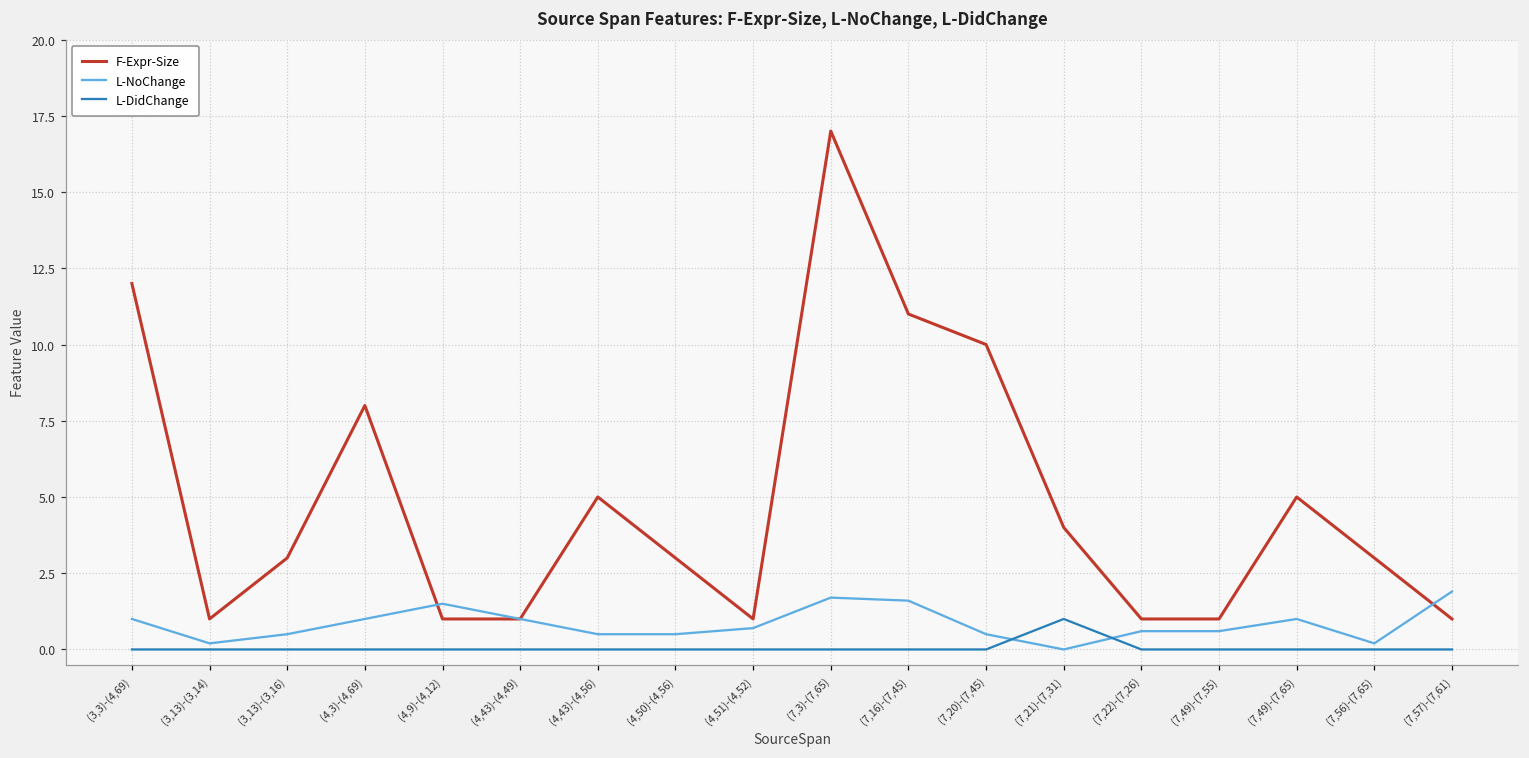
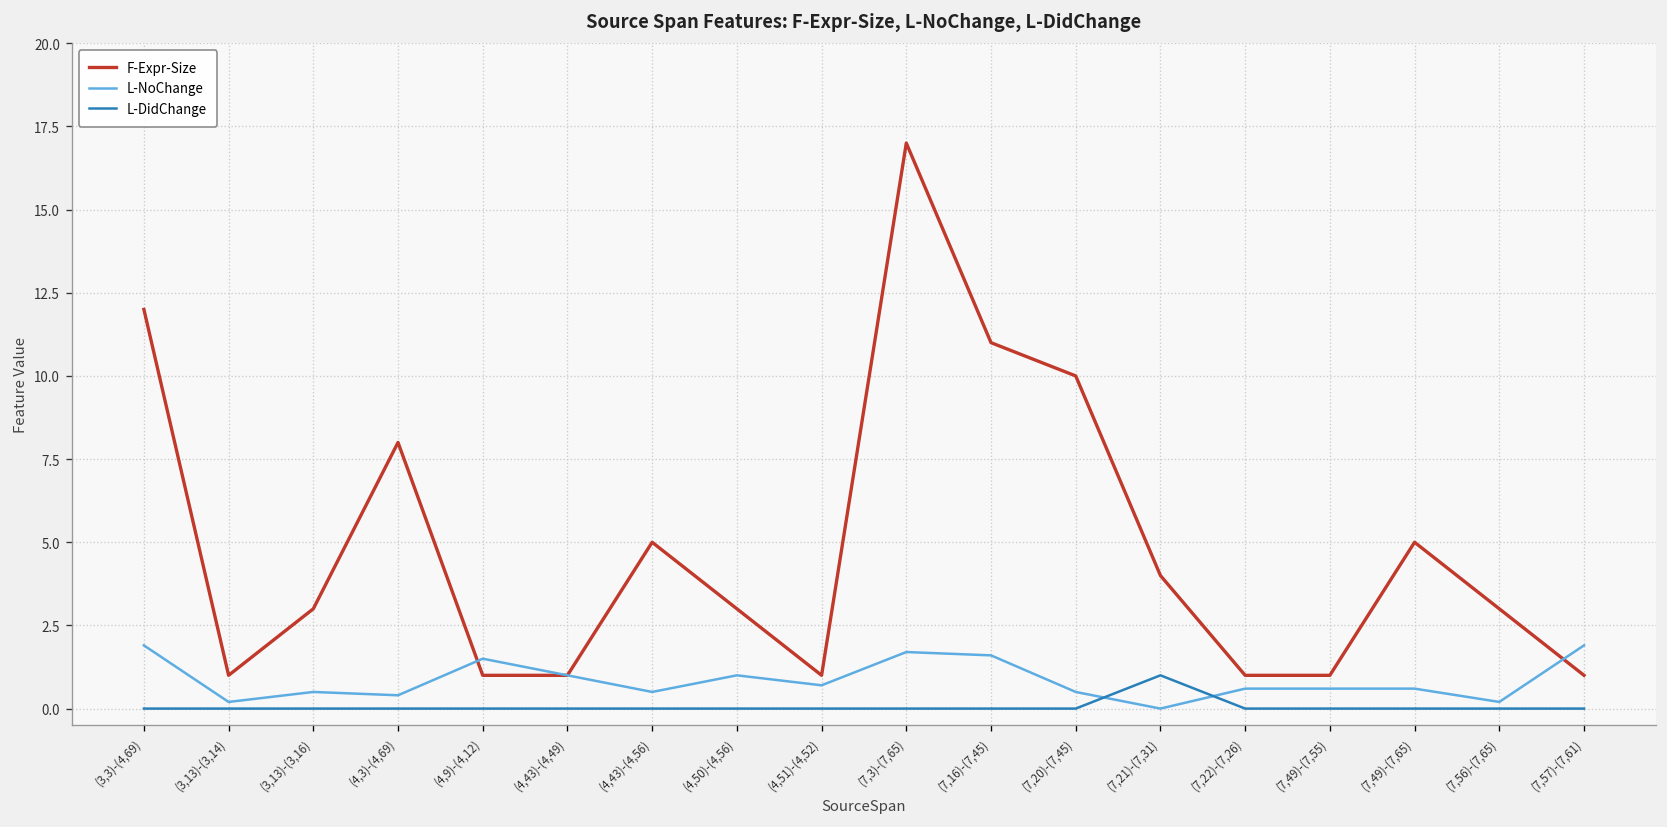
L-NoChange, (3,3)-(4,69): 1.0 -> 1.9
L-NoChange, (4,3)-(4,69): 1.0 -> 0.4
L-NoChange, (4,50)-(4,56): 0.5 -> 1.0
L-NoChange, (7,49)-(7,65): 1.0 -> 0.6
